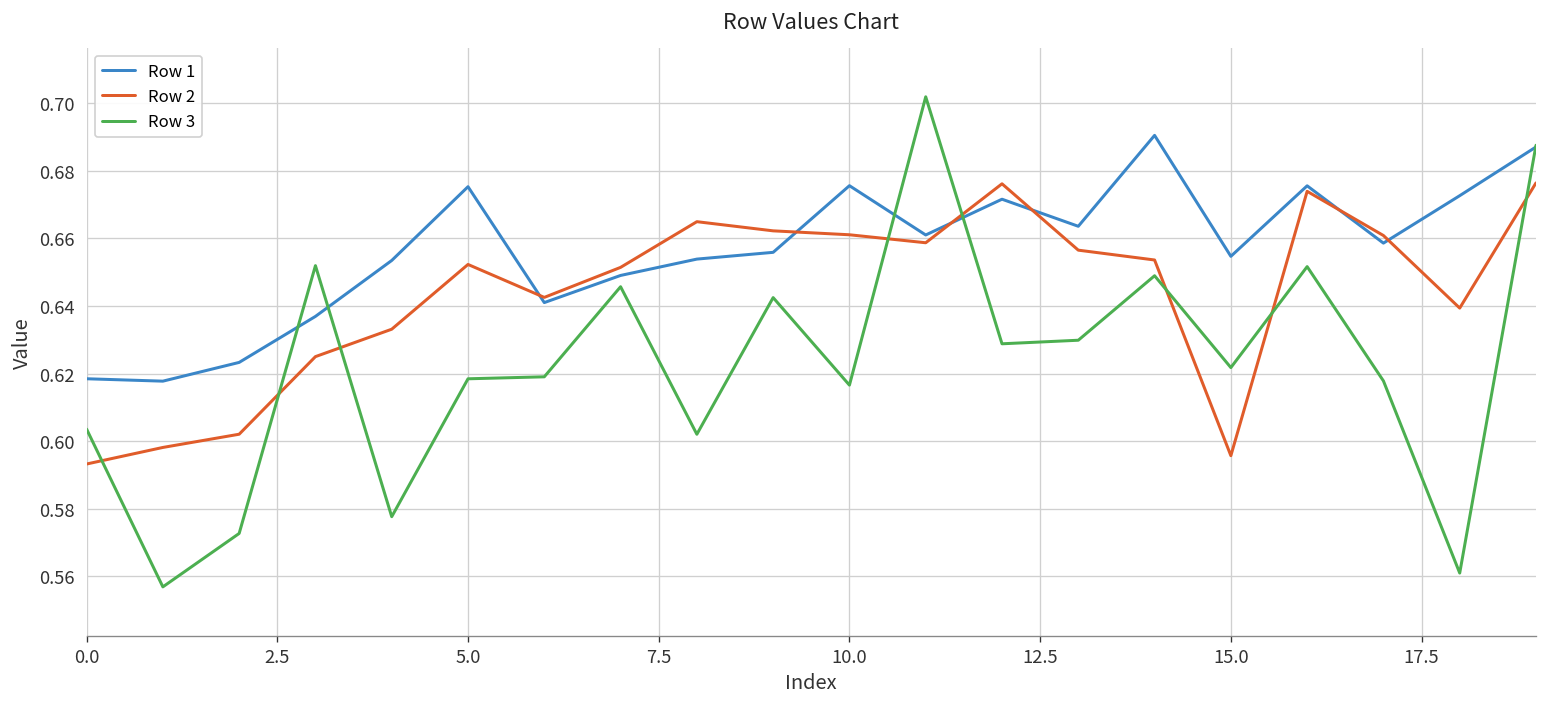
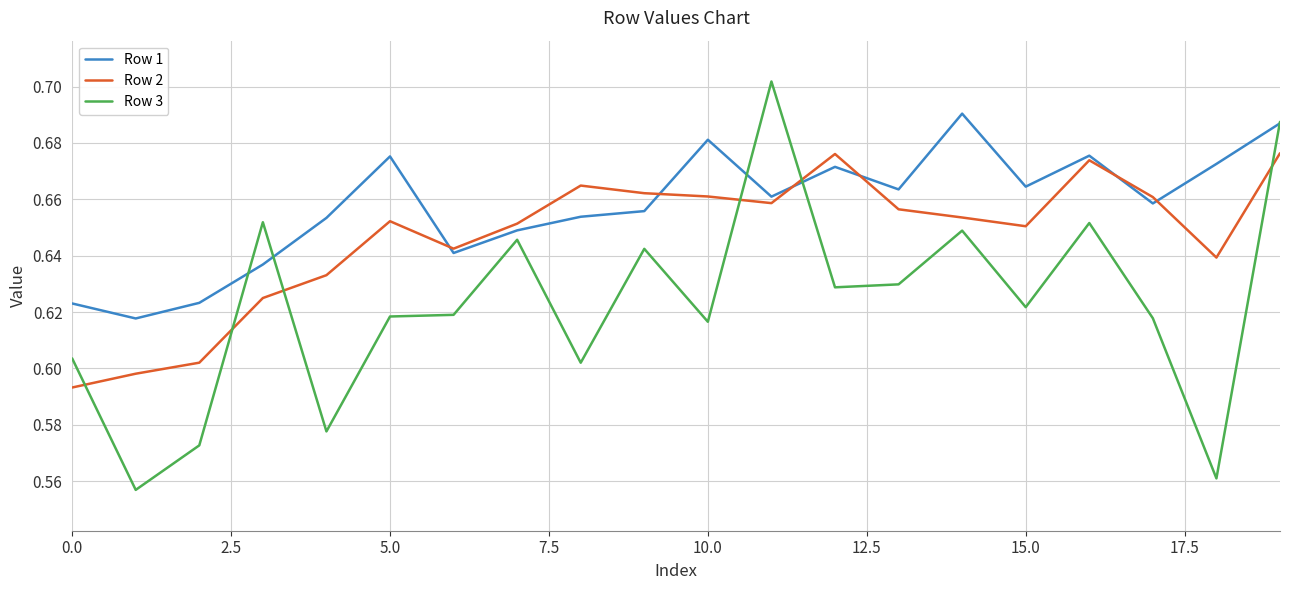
Row 1, 0.0: 0.618 -> 0.623
Row 1, 10.0: 0.676 -> 0.681
Row 1, 15.0: 0.655 -> 0.665
Row 2, 15.0: 0.596 -> 0.650
